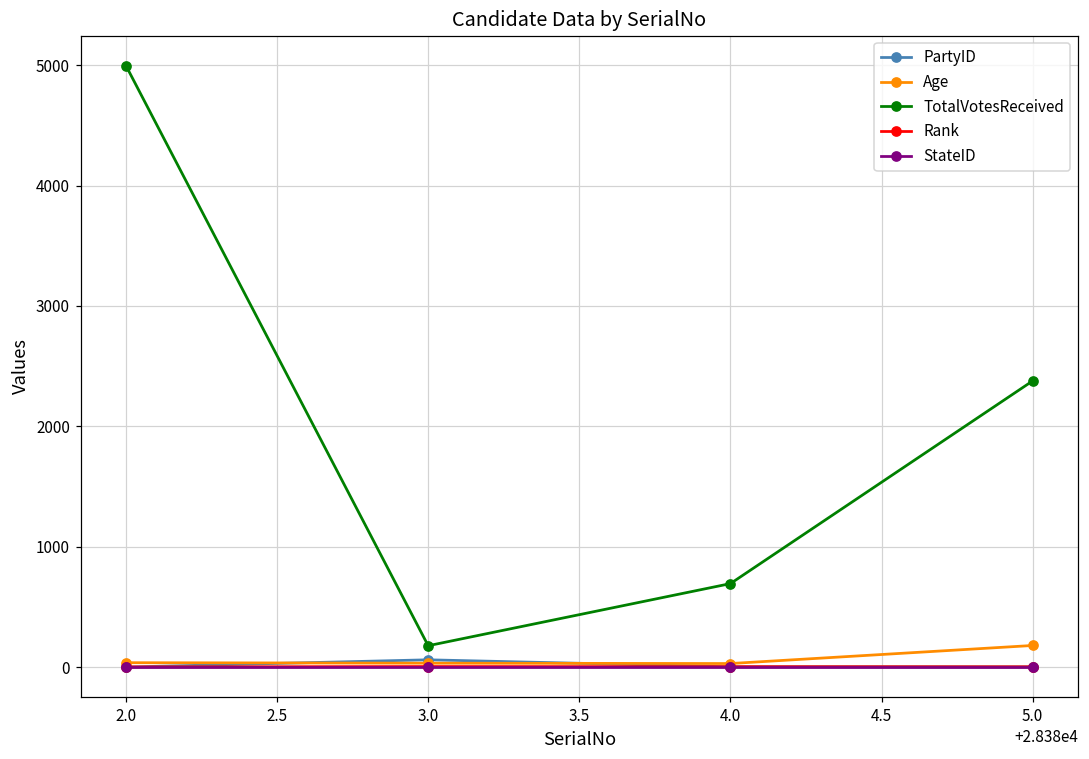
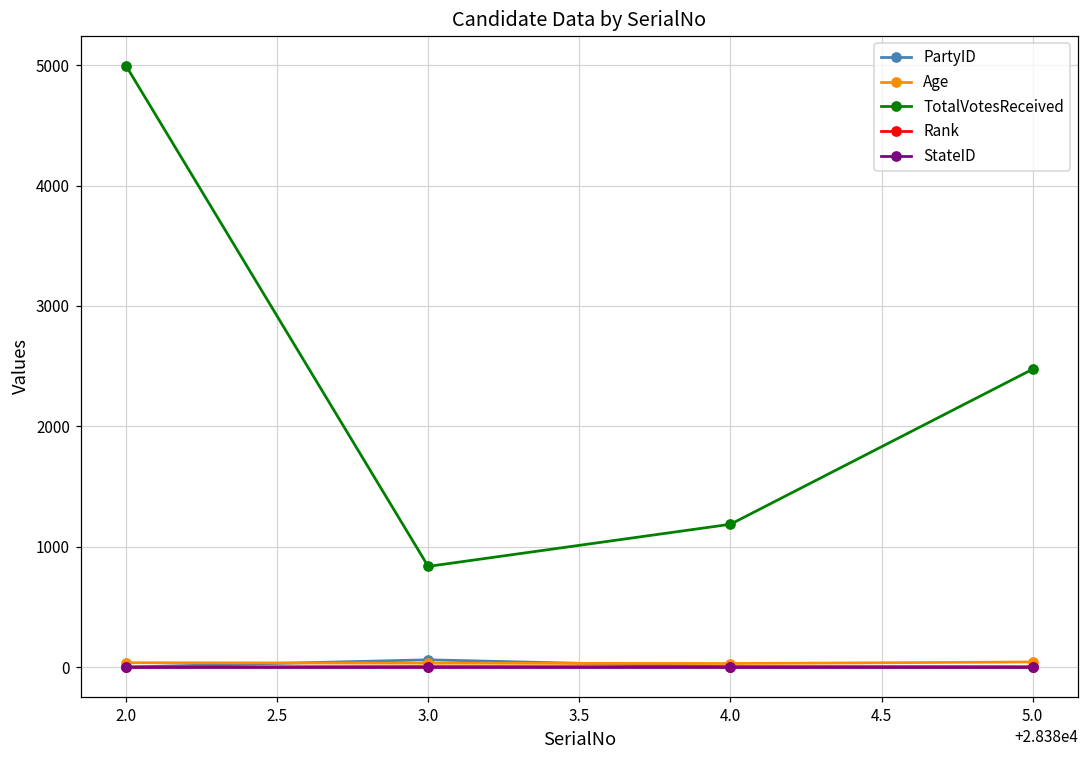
TotalVotesReceived, 3.0: 180 -> 840
TotalVotesReceived, 4.0: 690 -> 1190
Age, 5.0: 180 -> 40
TotalVotesReceived, 5.0: 2380 -> 2470
